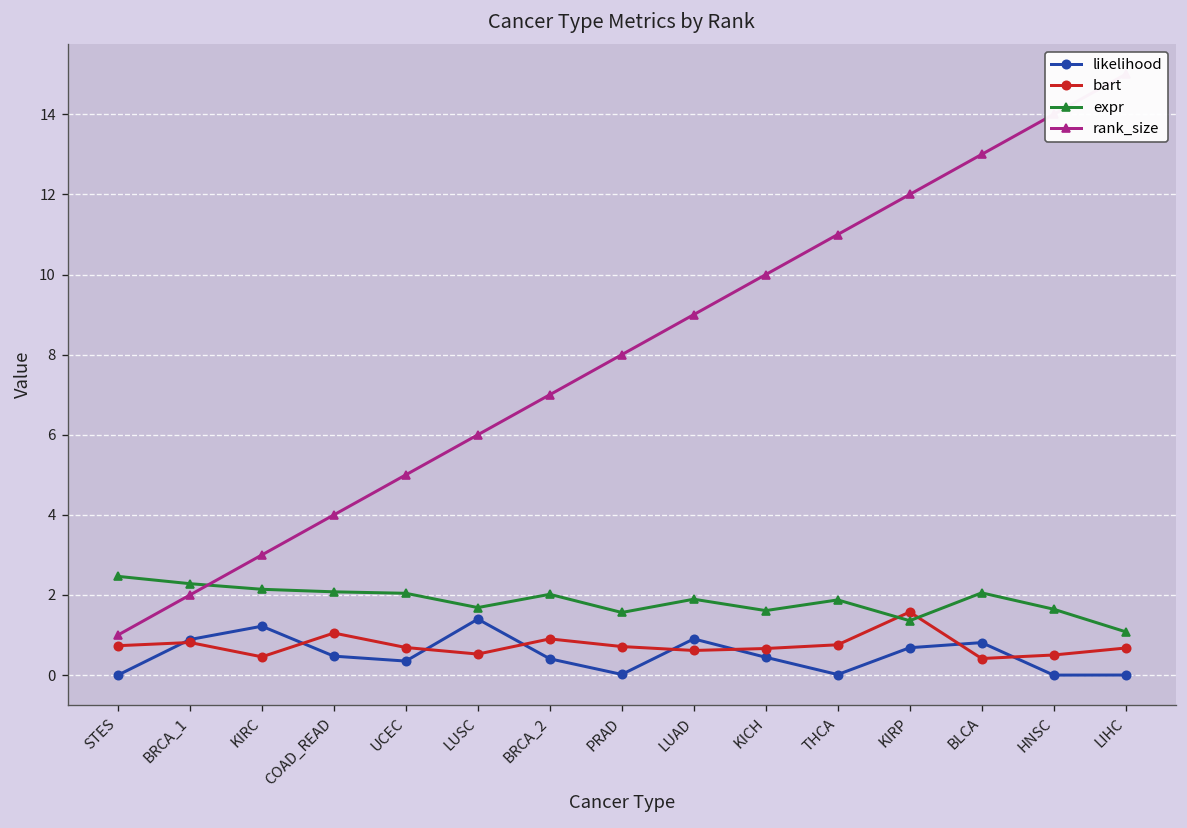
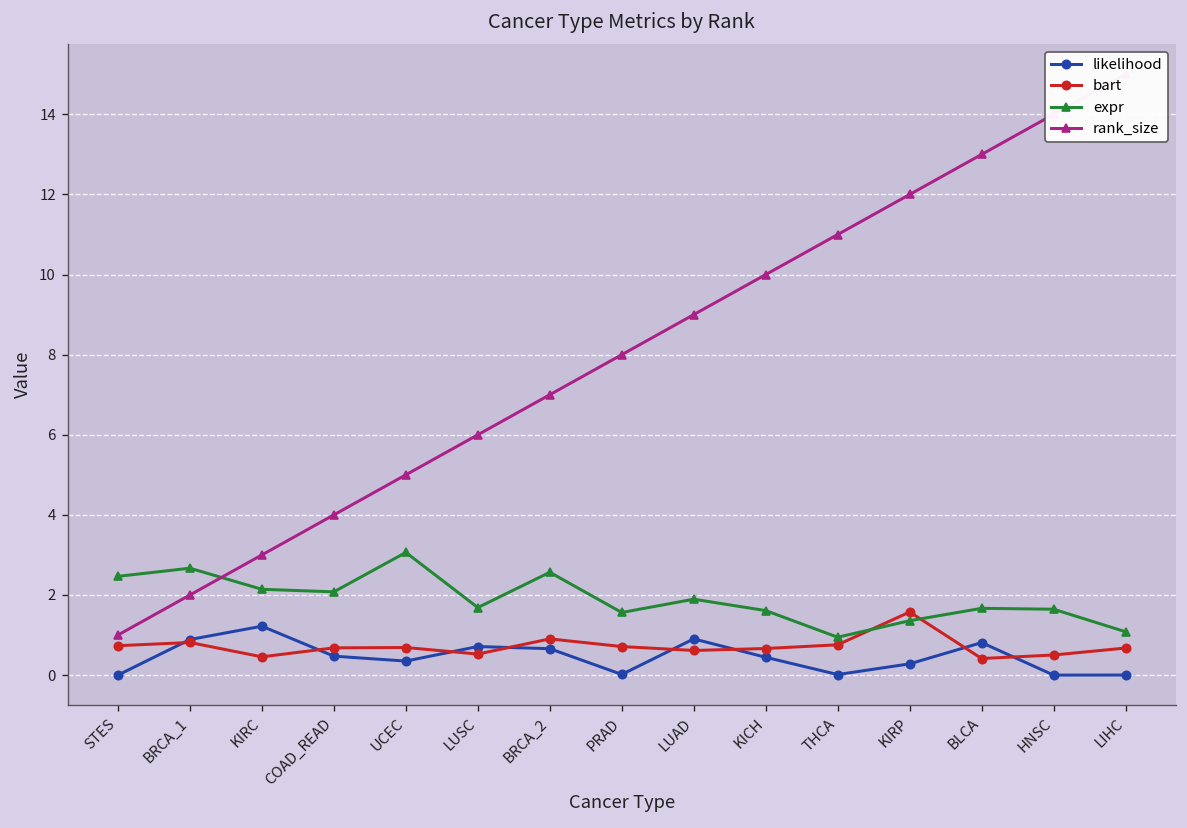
expr, BRCA_1: 2.3 -> 2.7
bart, COAD_READ: 1.1 -> 0.7
expr, UCEC: 2.0 -> 3.1
likelihood, LUSC: 1.4 -> 0.7
likelihood, BRCA_2: 0.4 -> 0.7
expr, BRCA_2: 2.0 -> 2.6
expr, THCA: 1.9 -> 0.9
likelihood, KIRP: 0.7 -> 0.3
expr, BLCA: 2.1 -> 1.7
